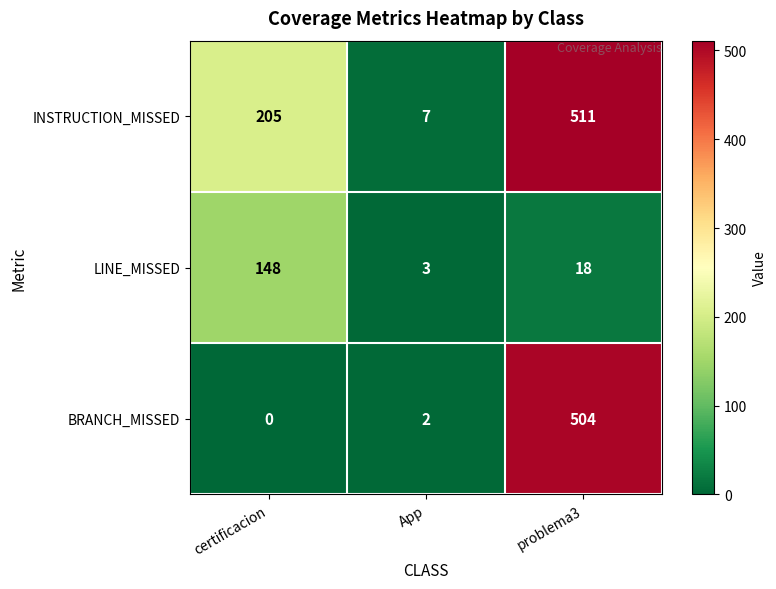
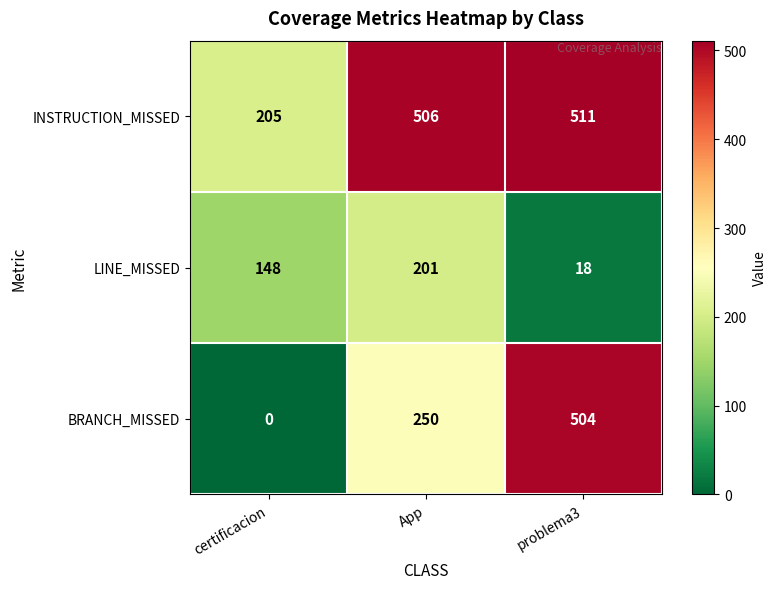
INSTRUCTION_MISSED, App: 7 -> 506
LINE_MISSED, App: 3 -> 201
BRANCH_MISSED, App: 2 -> 250
